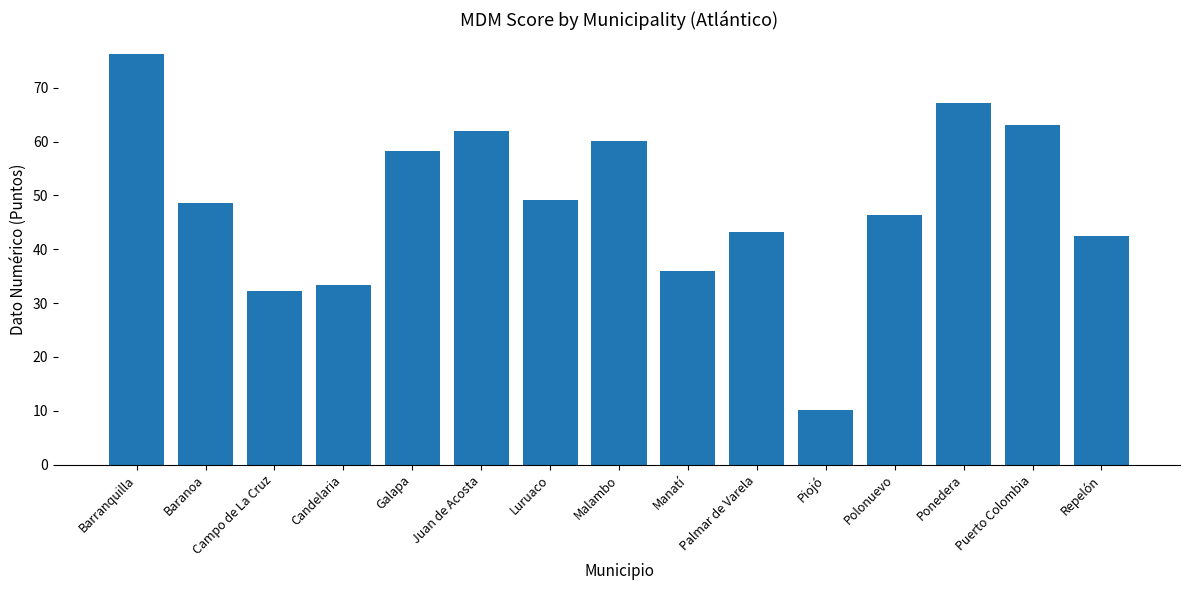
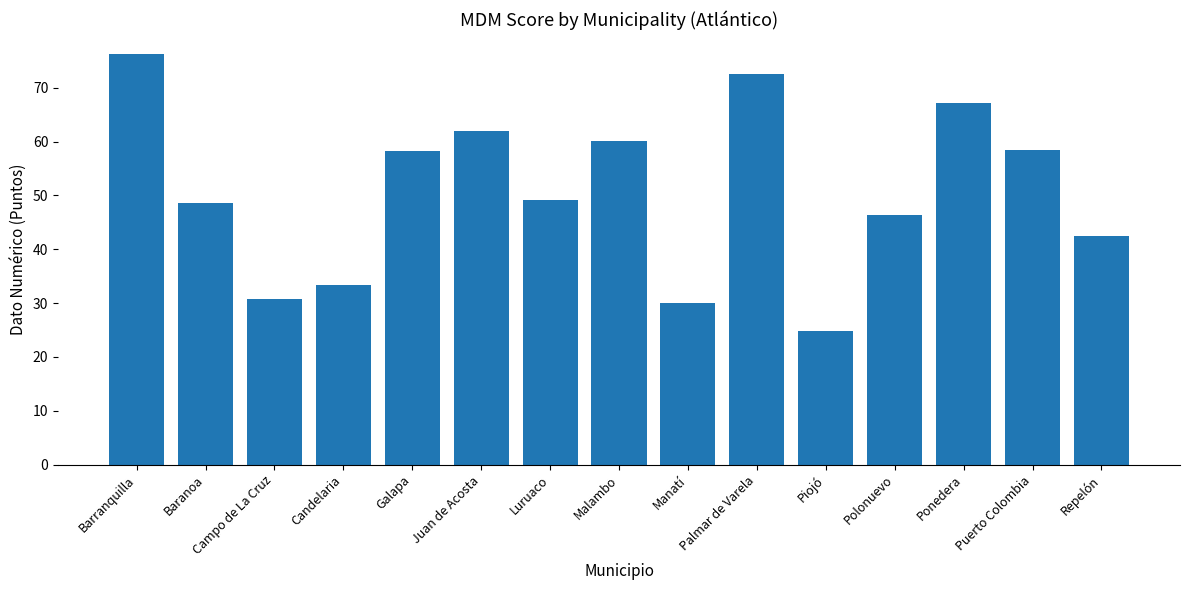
Campo de La Cruz: 32 -> 31
Manatí: 36 -> 30
Palmar de Varela: 43 -> 73
Piojó: 10 -> 25
Puerto Colombia: 63 -> 58
